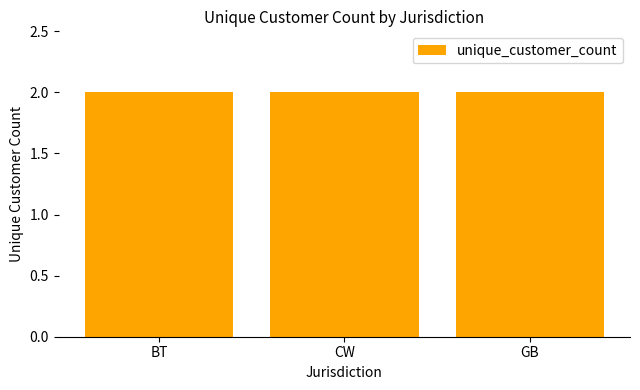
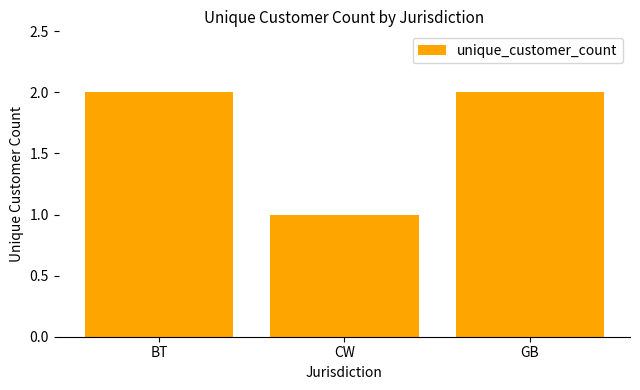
CW: 2 -> 1
